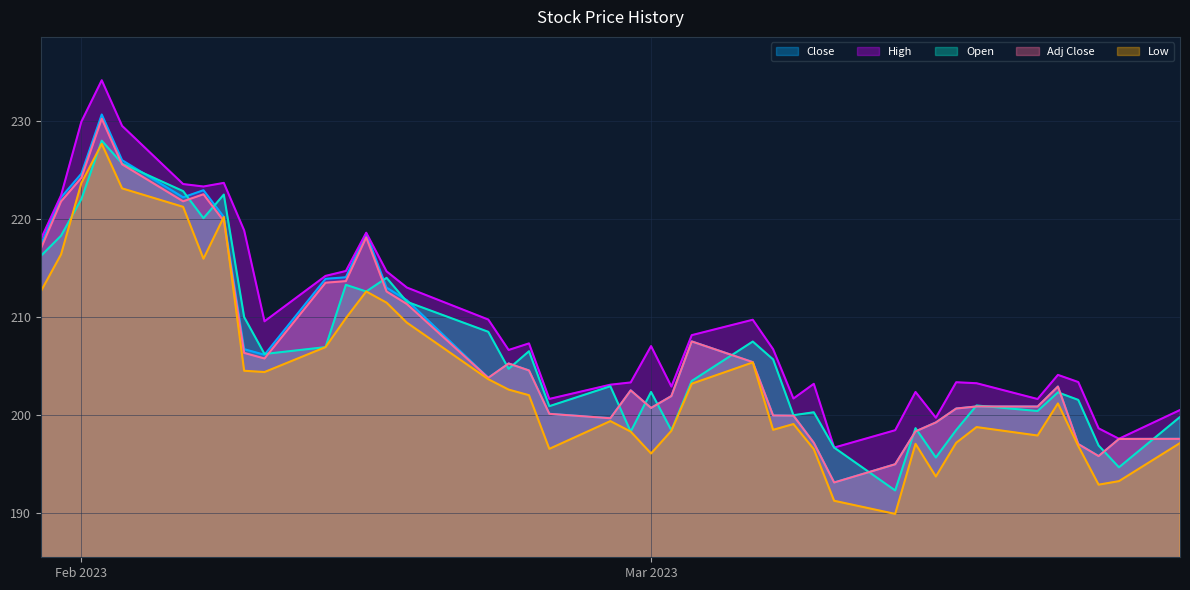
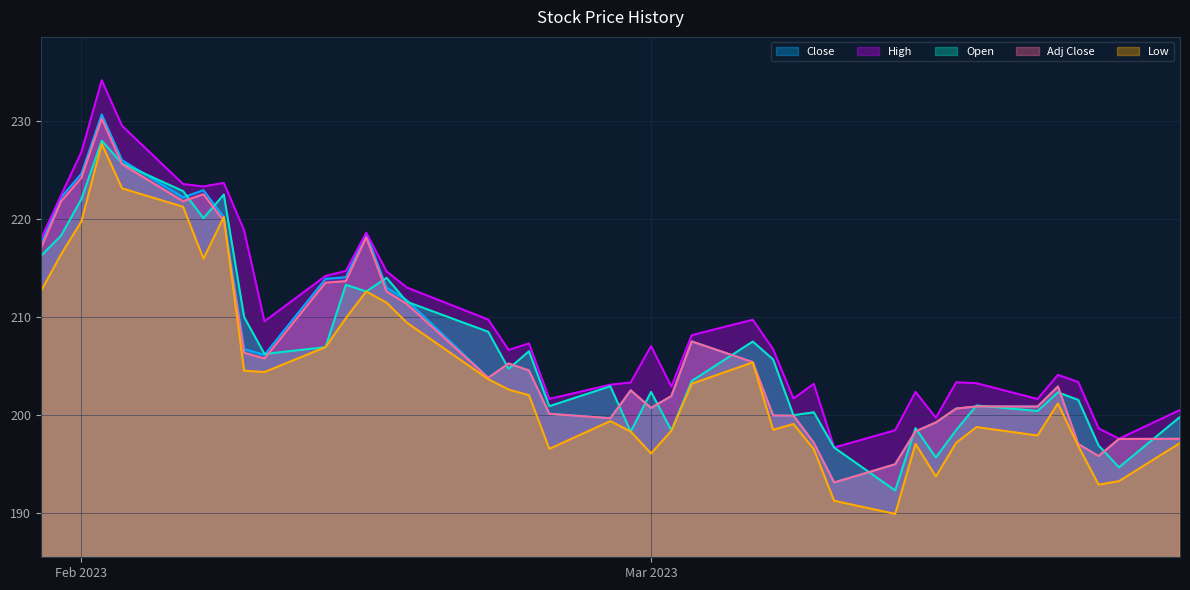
High, Feb 2023: 230 -> 227
Low, Feb 2023: 224 -> 220
